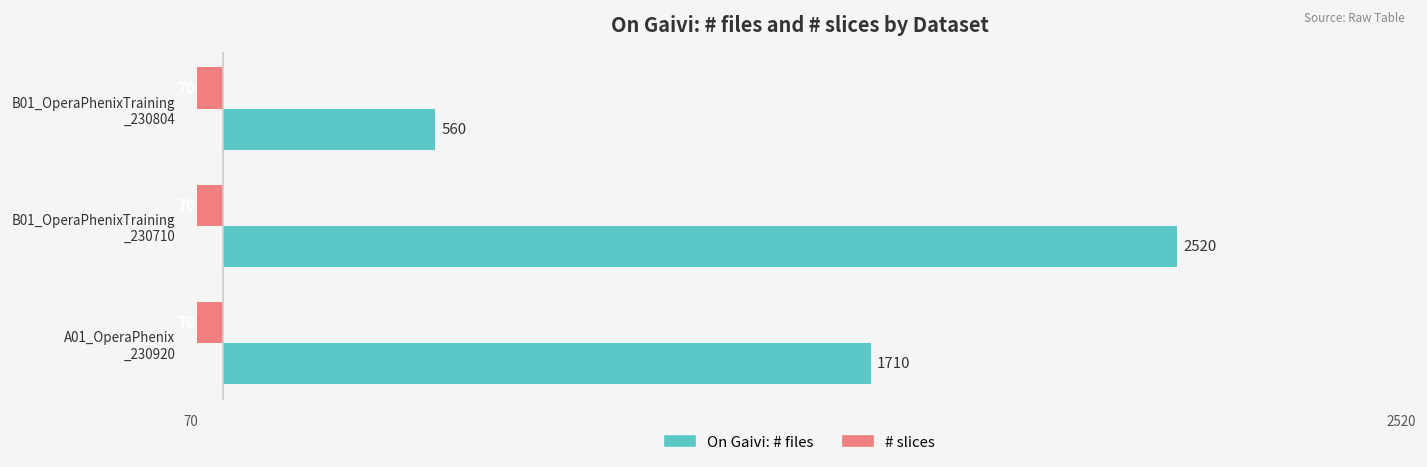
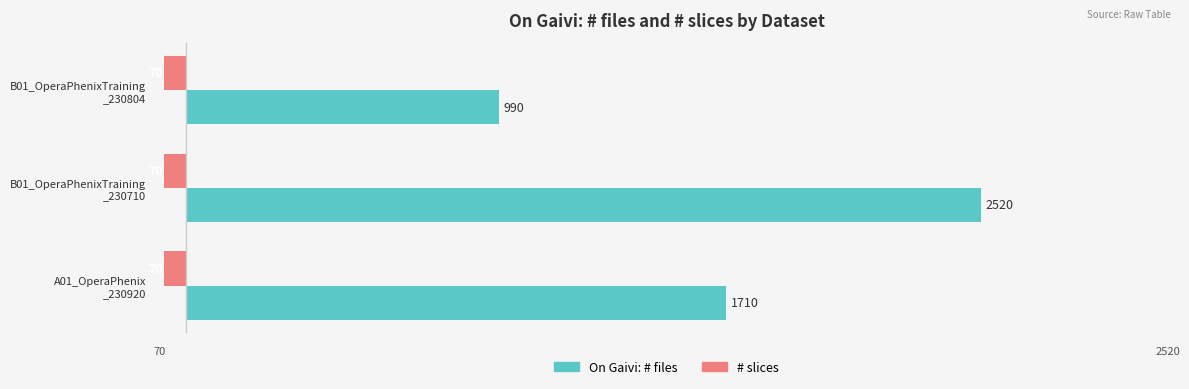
On Gaivi: # files, B01_OperaPhenixTraining _230804: 560 -> 990
